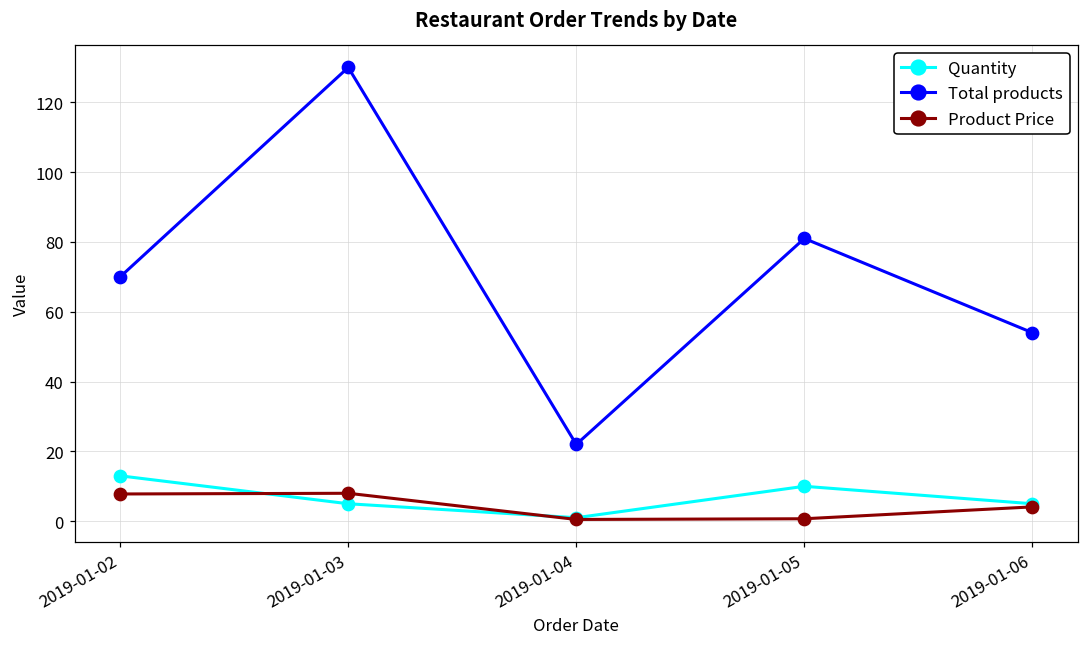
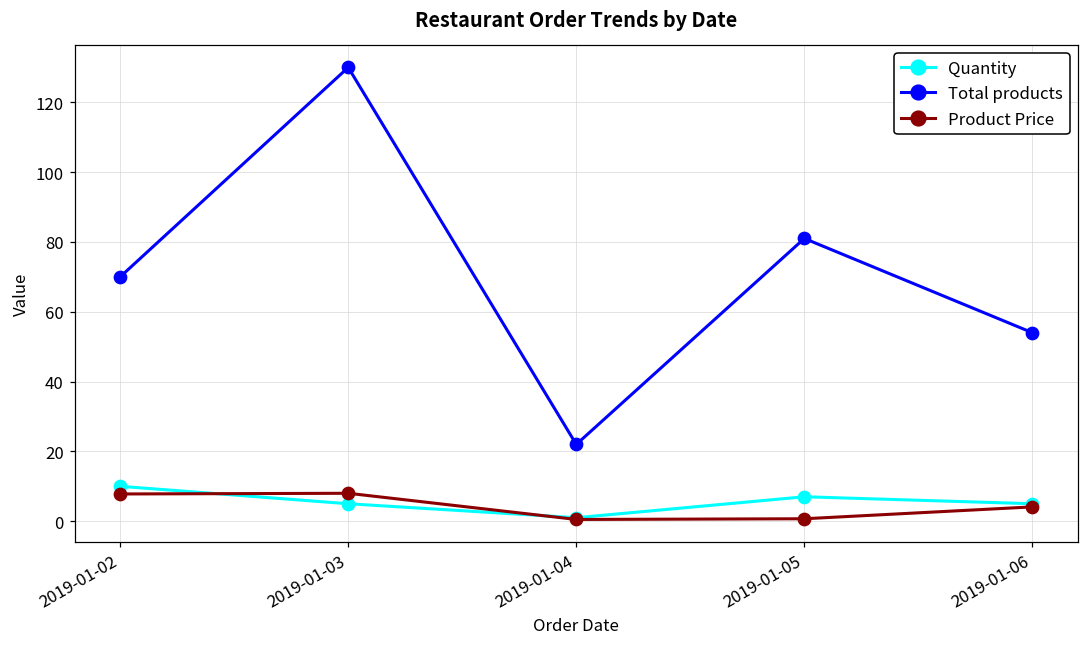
Quantity, 2019-01-02: 13 -> 10
Quantity, 2019-01-05: 10 -> 7
